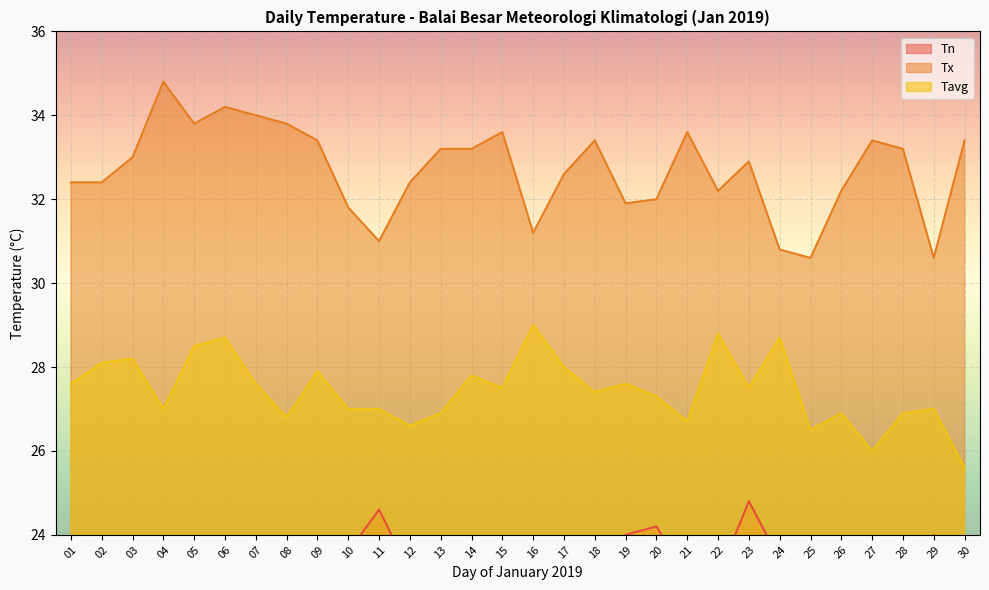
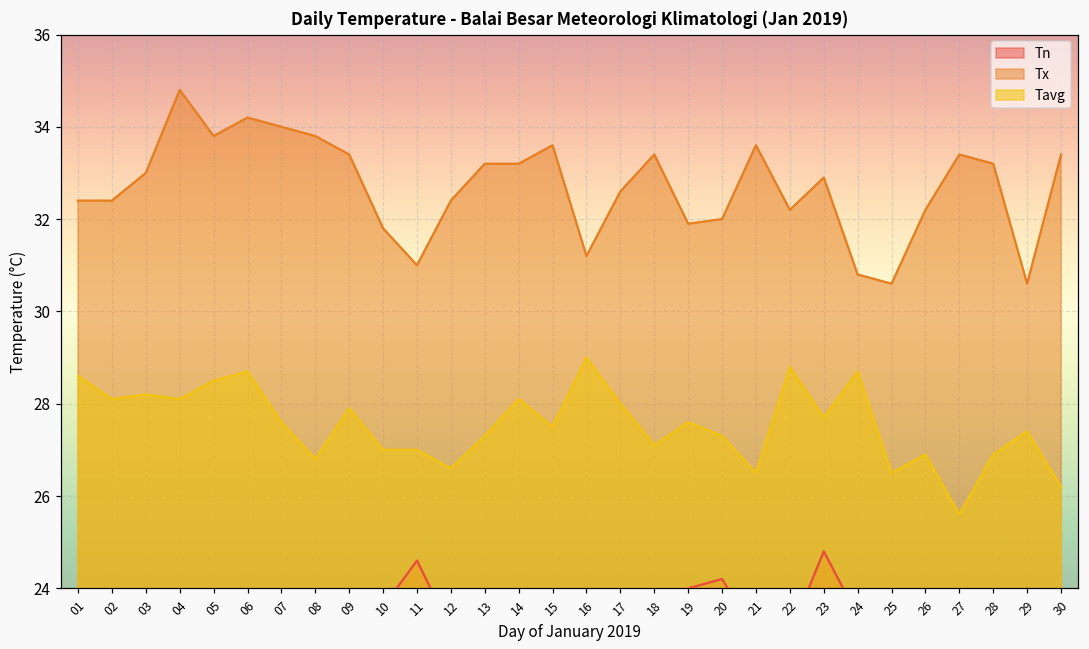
Tavg, 01: 27.6 -> 28.6
Tavg, 04: 27.0 -> 28.1
Tavg, 13: 26.9 -> 27.3
Tavg, 14: 27.8 -> 28.1
Tavg, 18: 27.4 -> 27.1
Tavg, 21: 26.7 -> 26.5
Tavg, 23: 27.5 -> 27.7
Tavg, 27: 26.0 -> 25.6
Tavg, 29: 27.0 -> 27.4
Tavg, 30: 25.6 -> 26.2
